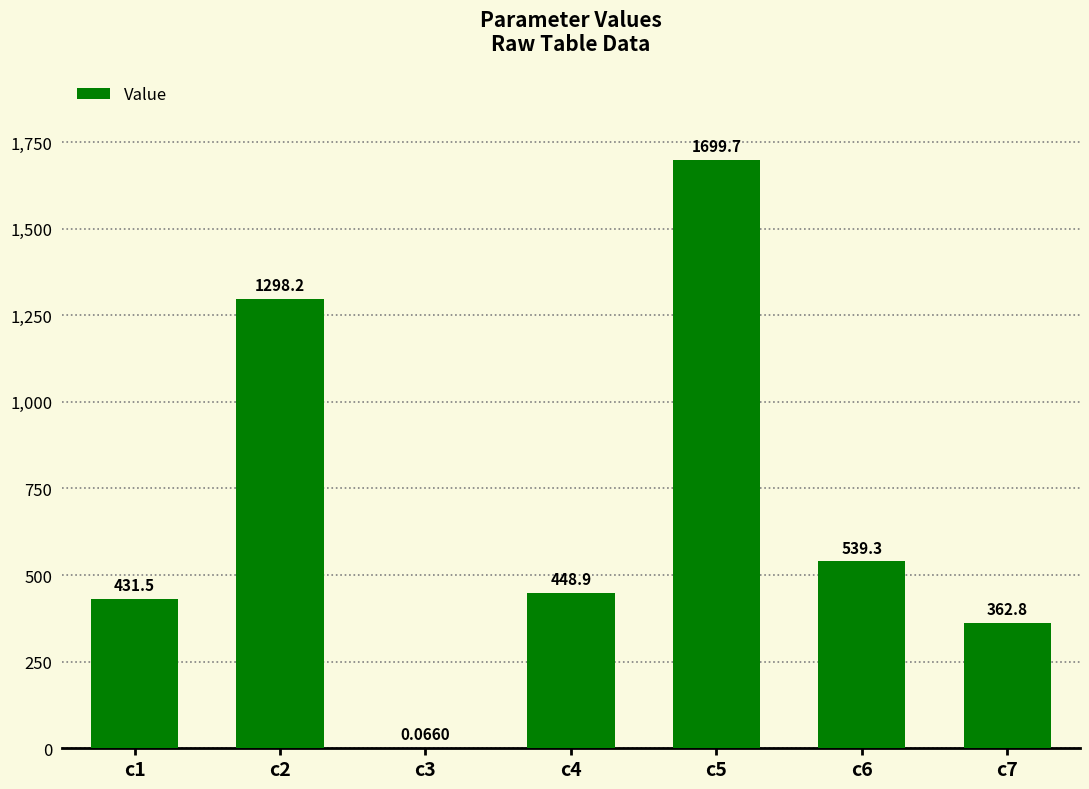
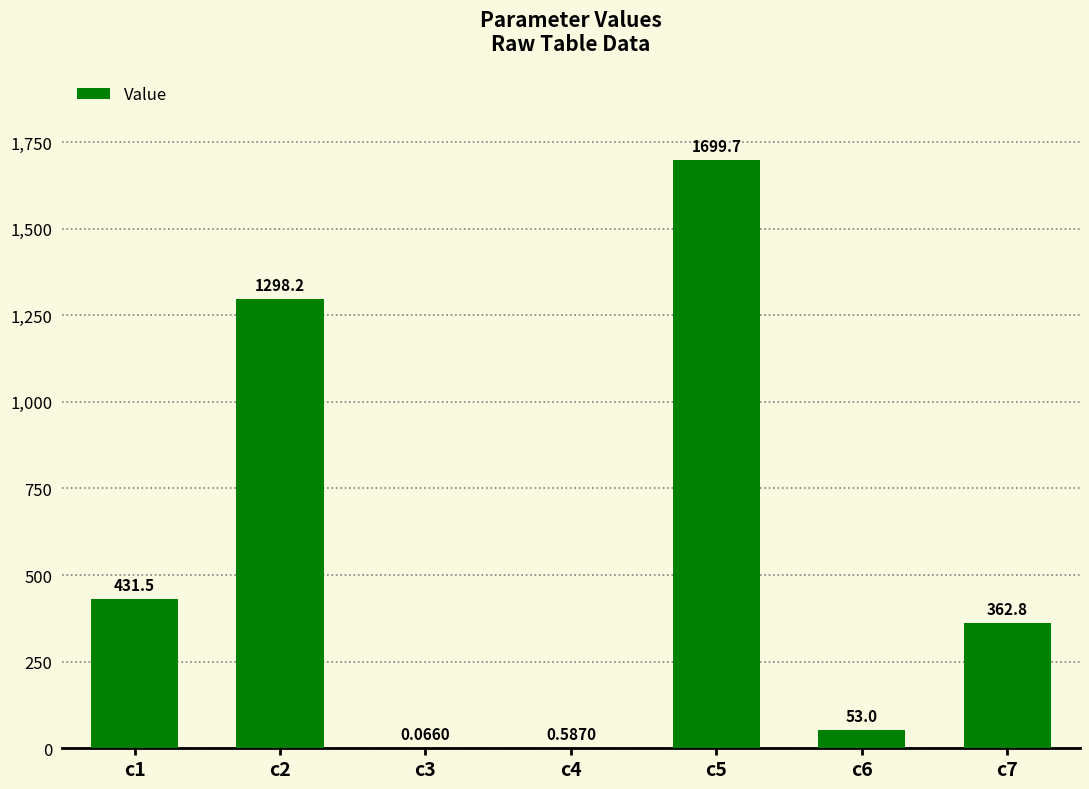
c4: 448.9 -> 0.5870
c6: 539.3 -> 53.0
